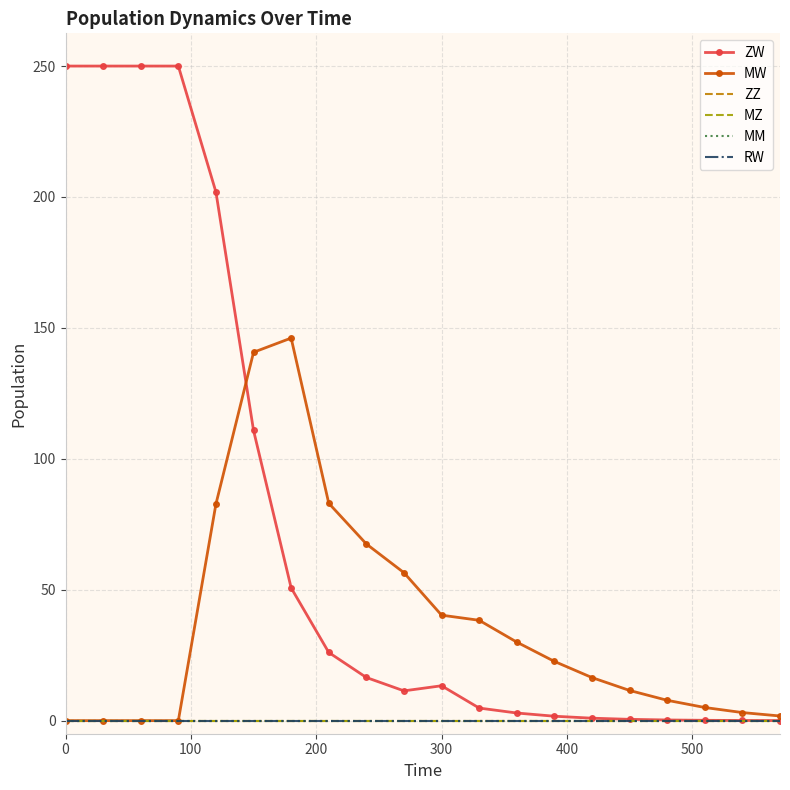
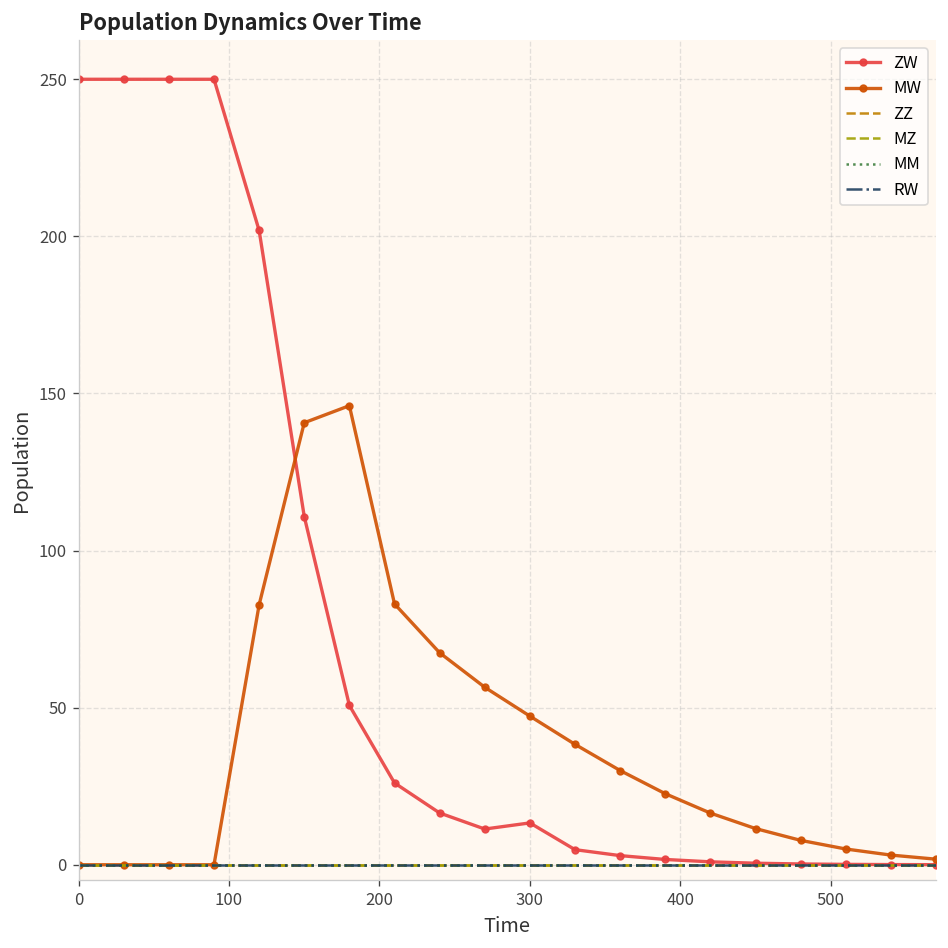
MW, 300: 40 -> 47
